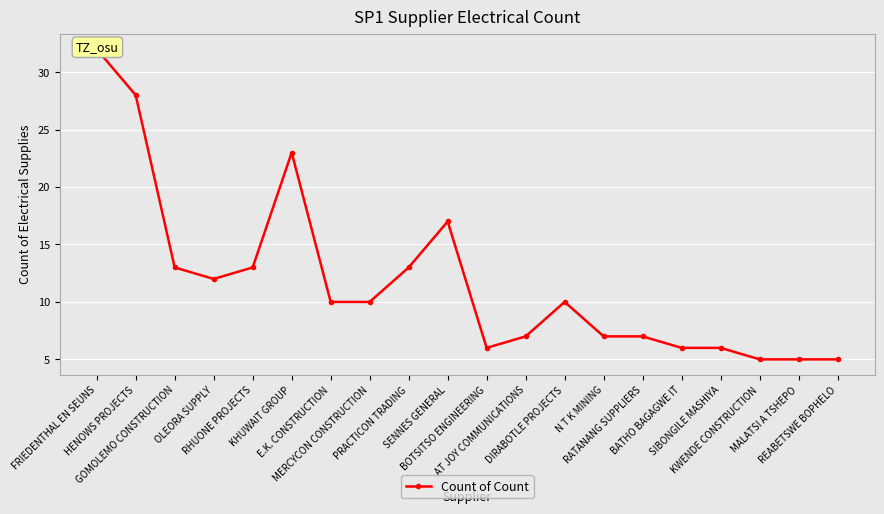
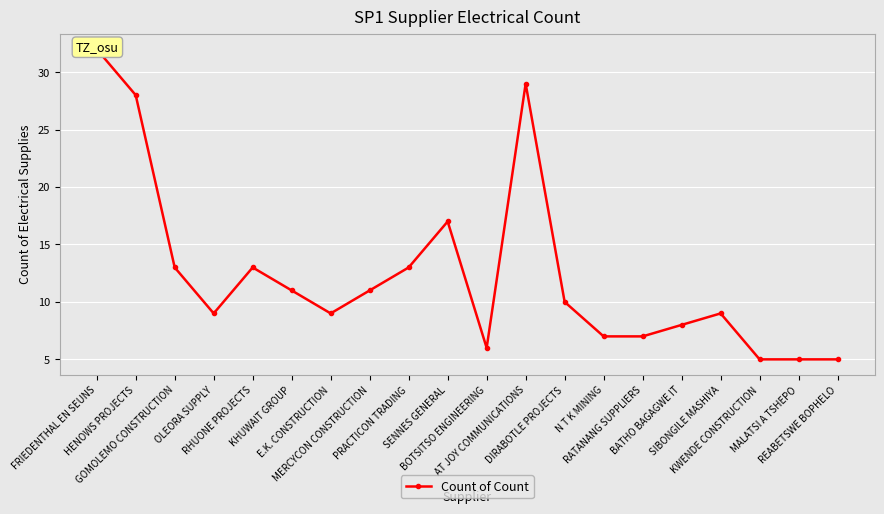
OLEORA SUPPLY: 12 -> 9
KHUWAIT GROUP: 23 -> 11
E.K. CONSTRUCTION: 10 -> 9
MERCYCON CONSTRUCTION: 10 -> 11
AT JOY COMMUNICATIONS: 7 -> 29
BATHO BAGAGWE IT: 6 -> 8
SIBONGILE MASHIYA: 6 -> 9
